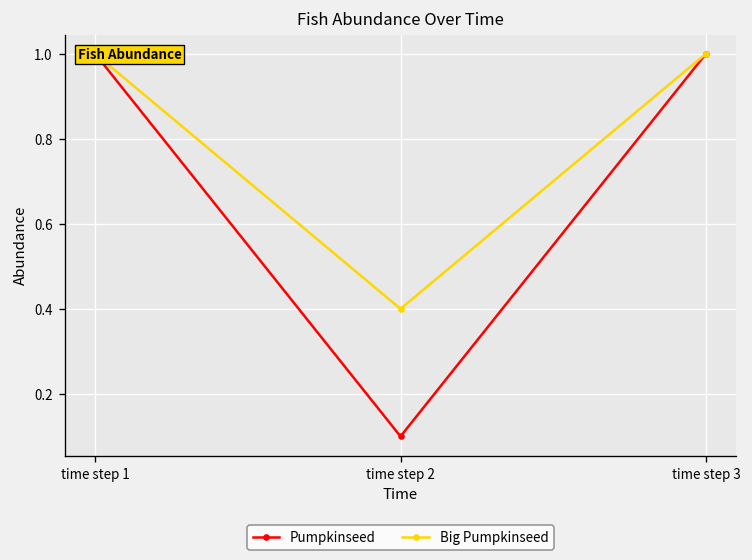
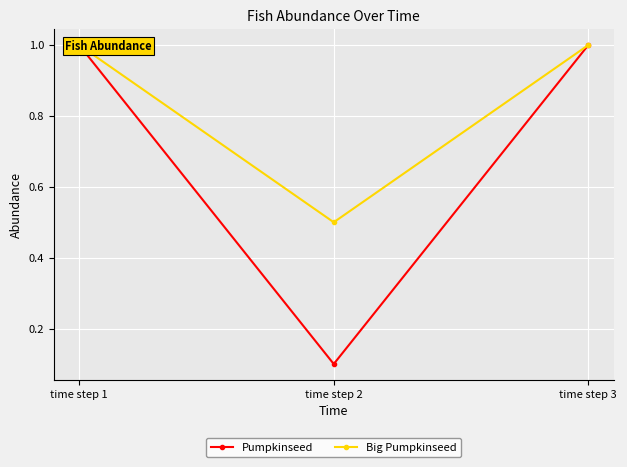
Big Pumpkinseed, time step 2: 0.4 -> 0.5
